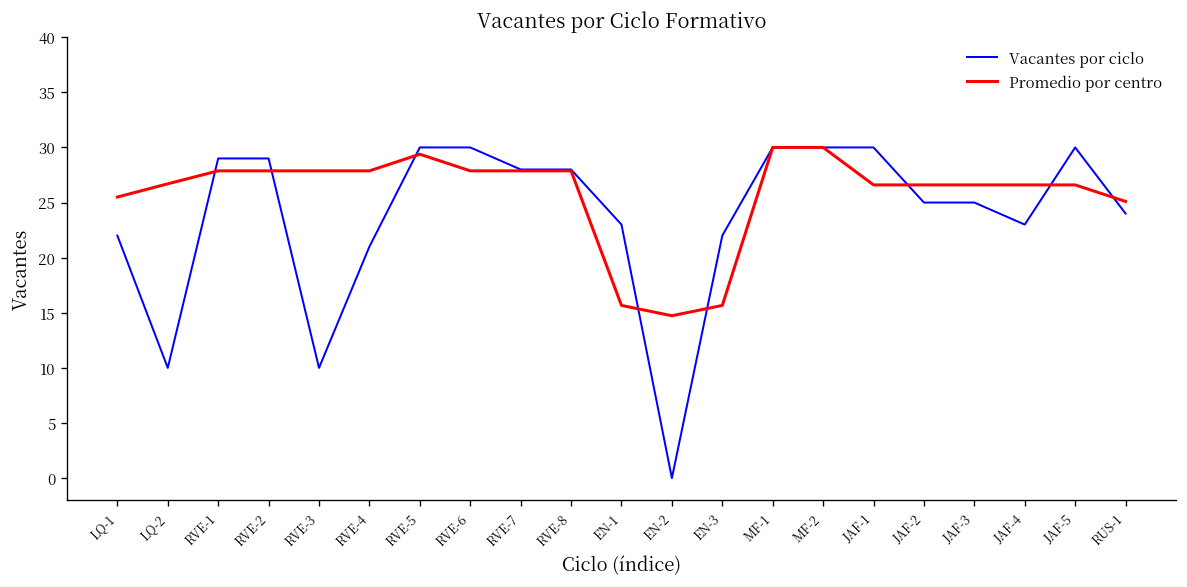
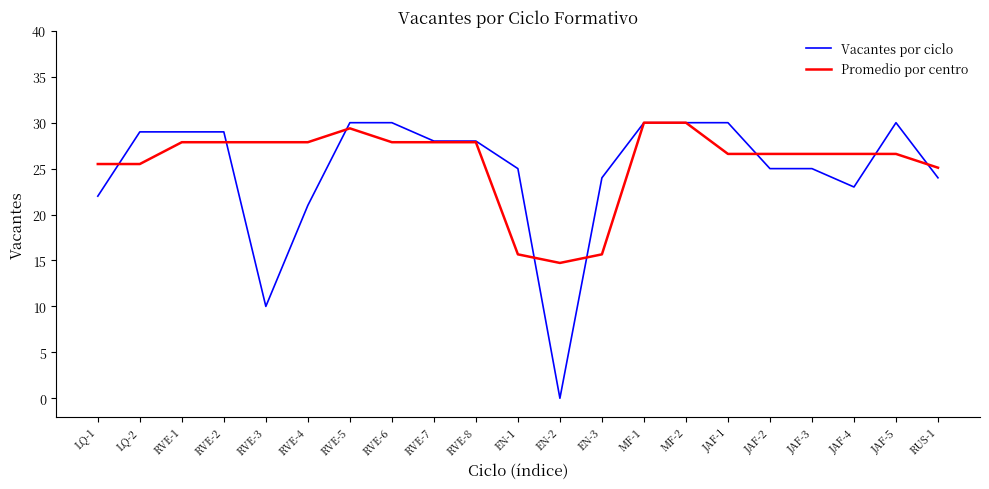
Vacantes por ciclo, LQ-2: 10 -> 29
Promedio por centro, LQ-2: 27 -> 26
Vacantes por ciclo, EN-1: 23 -> 25
Vacantes por ciclo, EN-3: 22 -> 24
